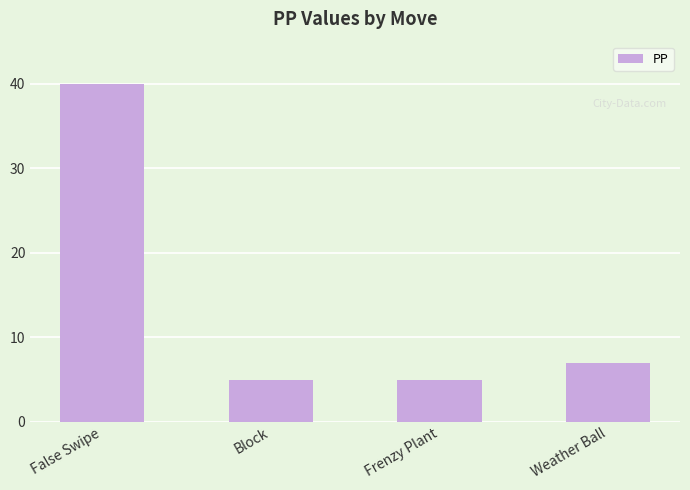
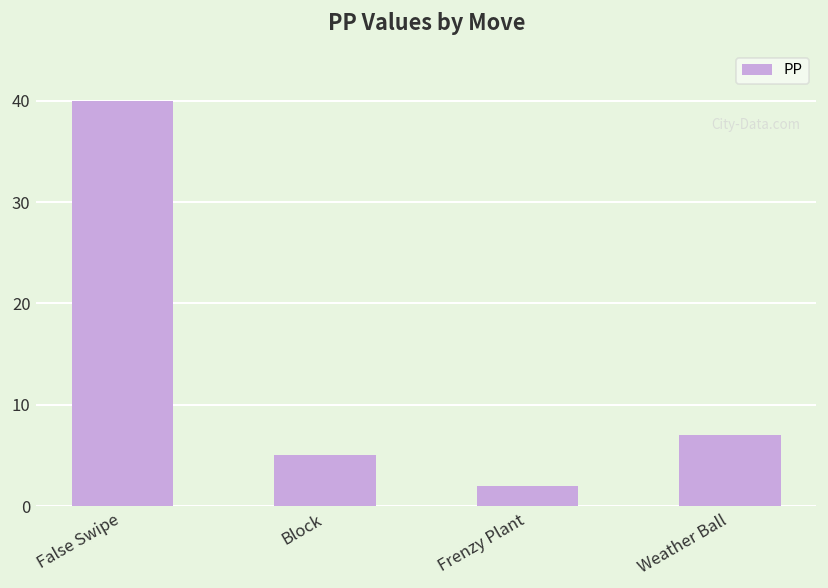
Frenzy Plant: 5 -> 2
